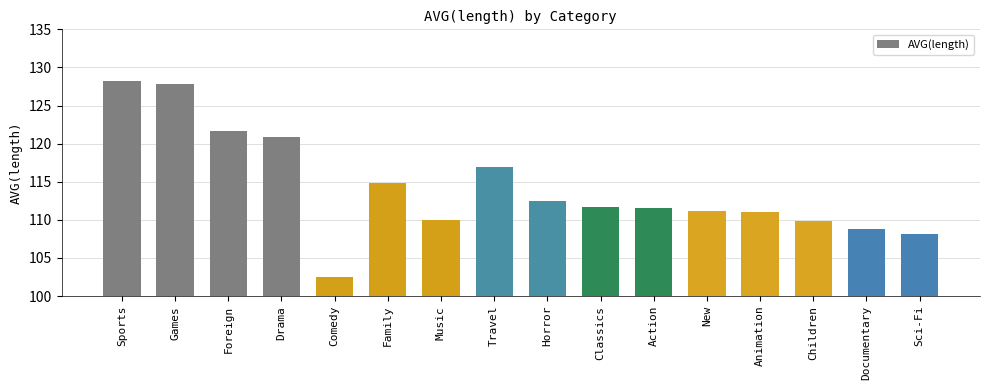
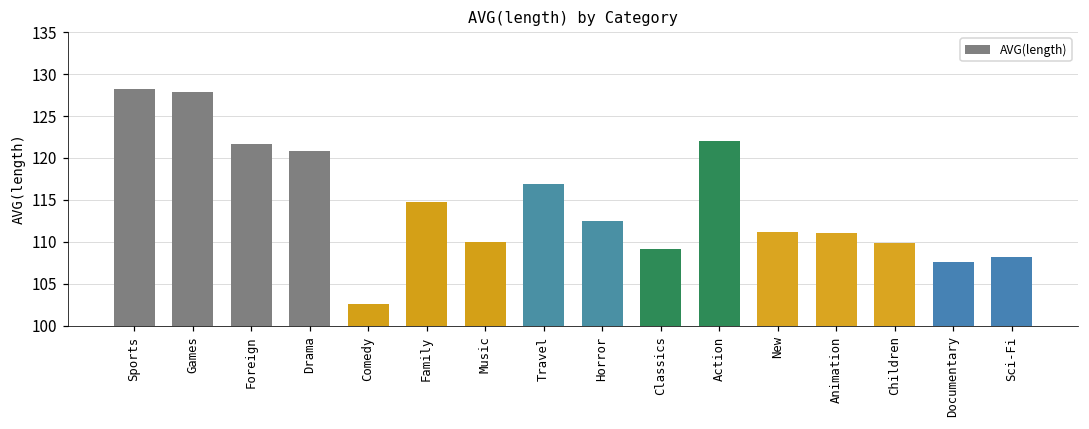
Classics: 112 -> 109
Action: 112 -> 122
Documentary: 109 -> 108
